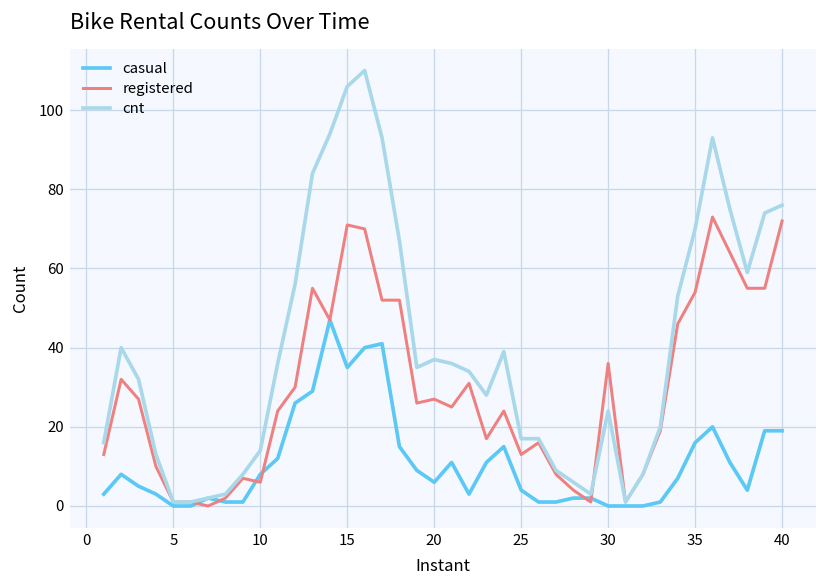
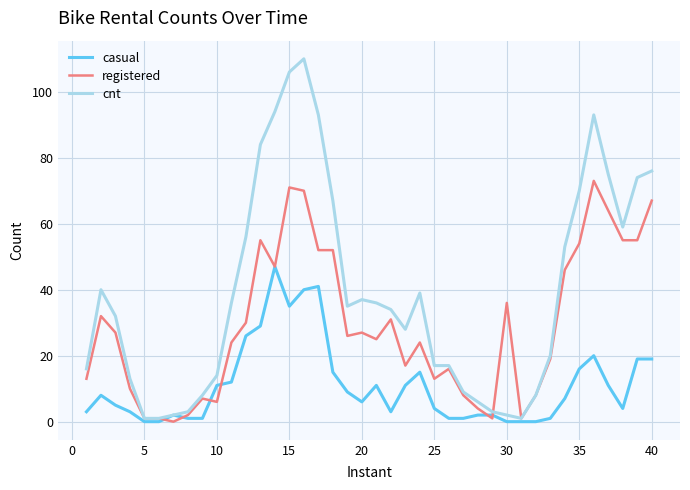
casual, 10: 8 -> 11
cnt, 30: 24 -> 2
registered, 40: 72 -> 67
